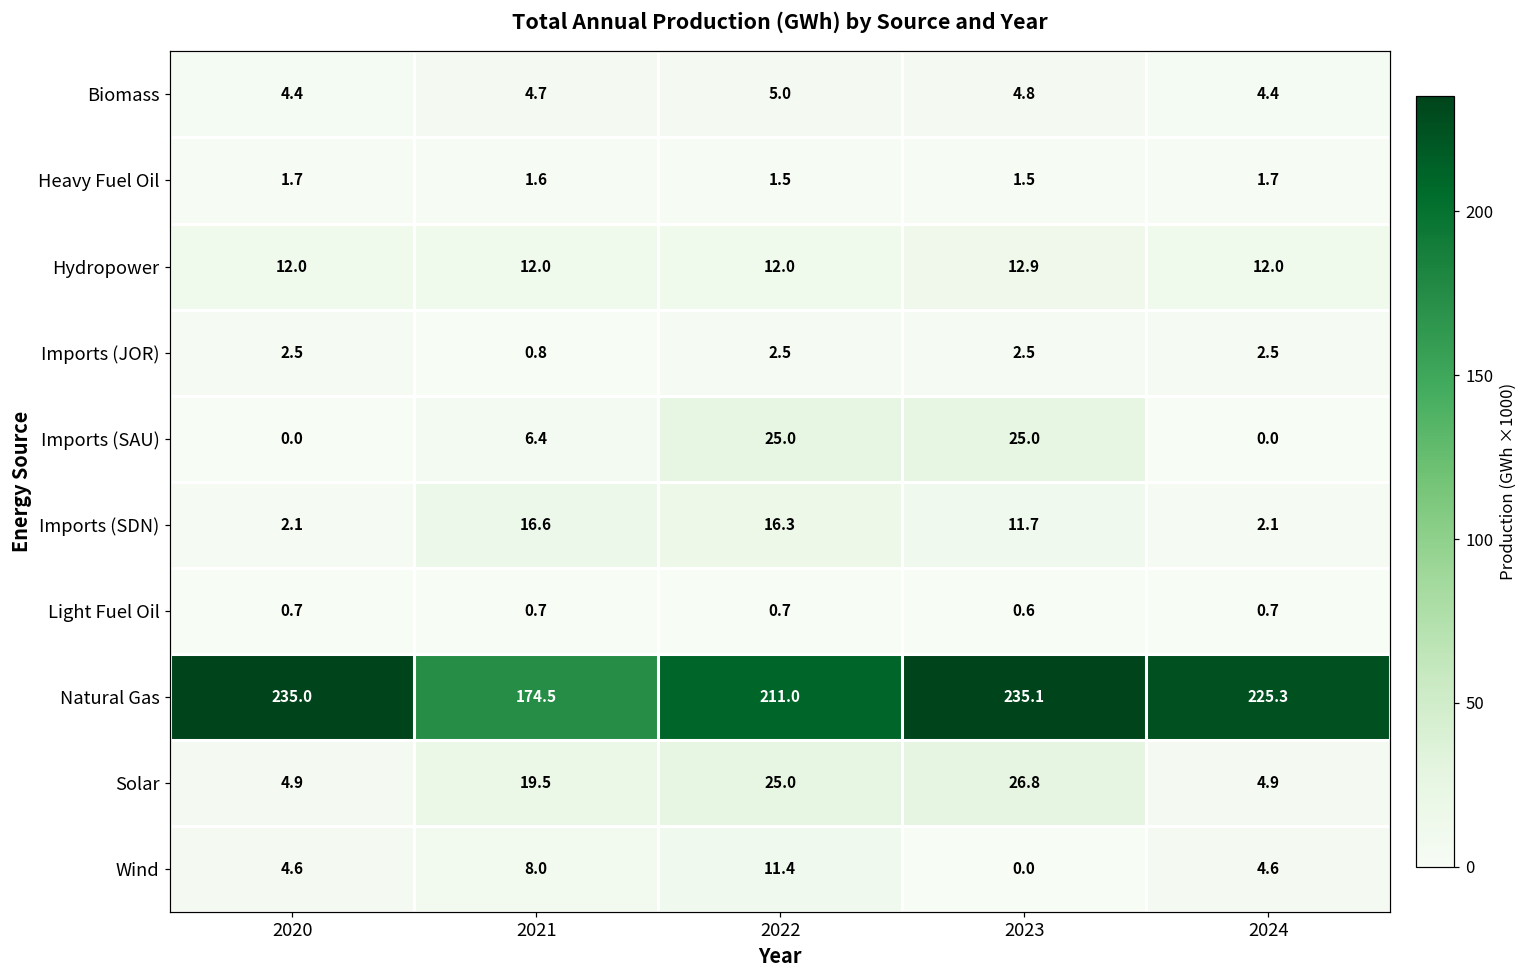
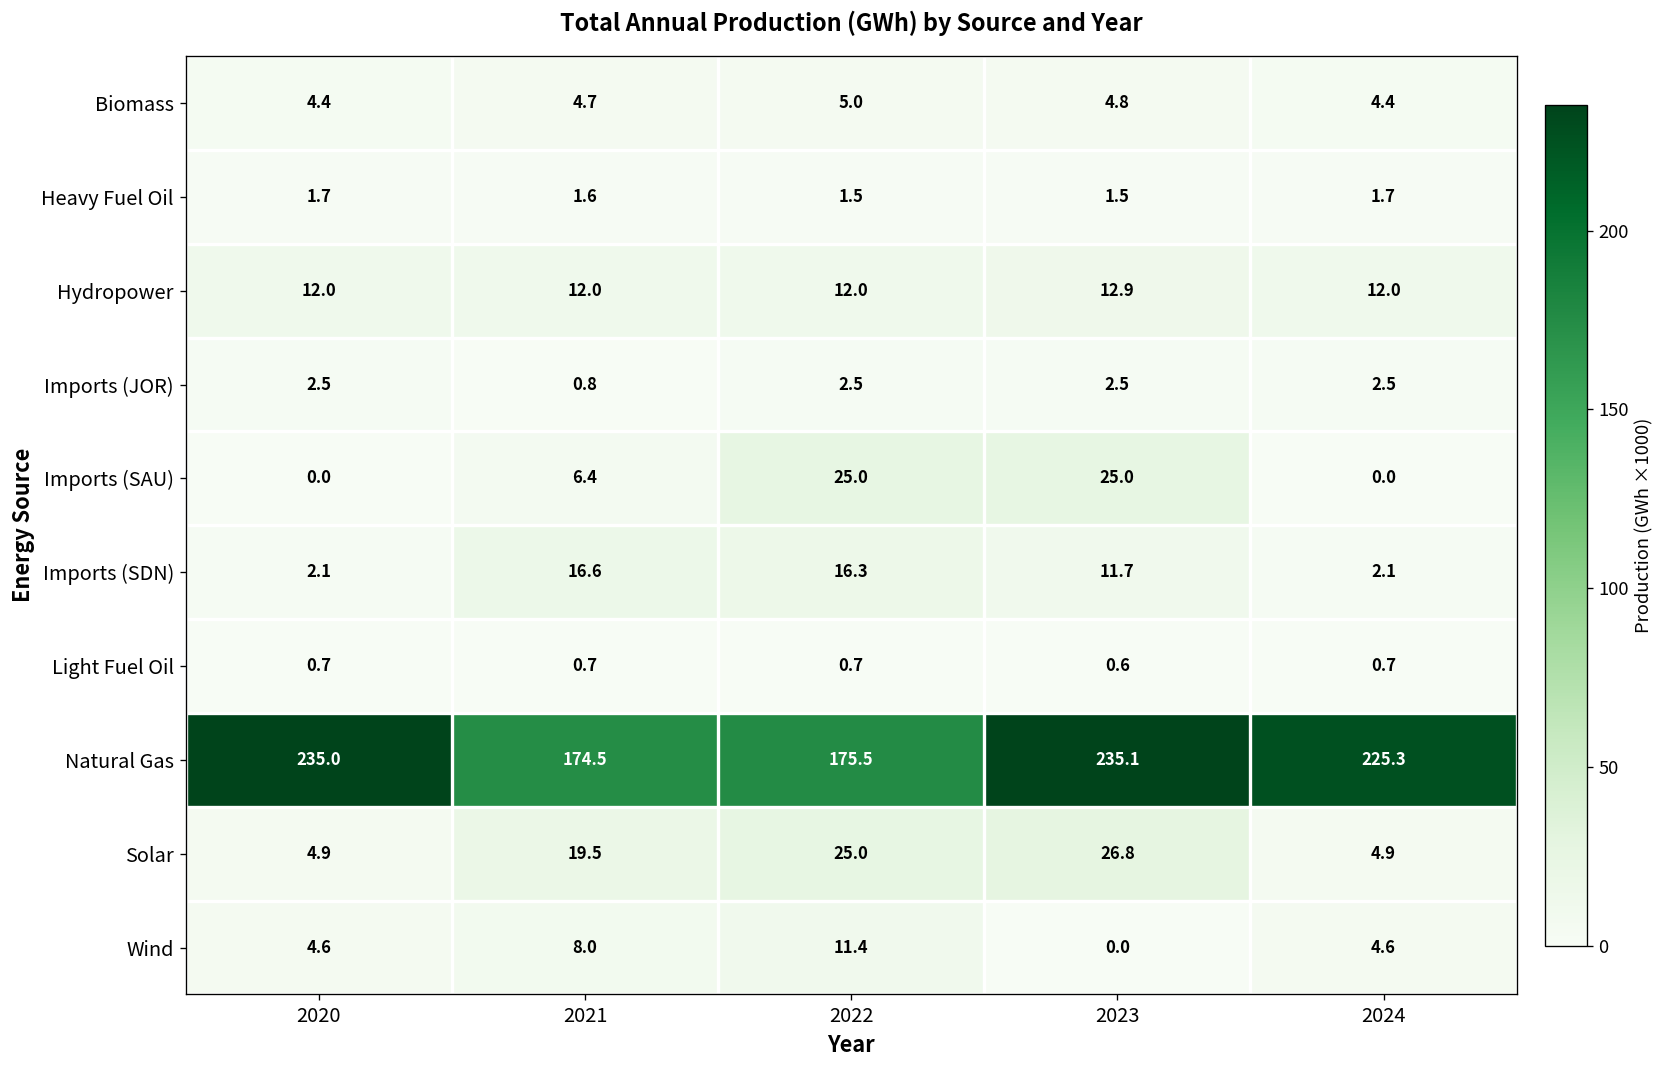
Natural Gas, 2022: 211.0 -> 175.5
